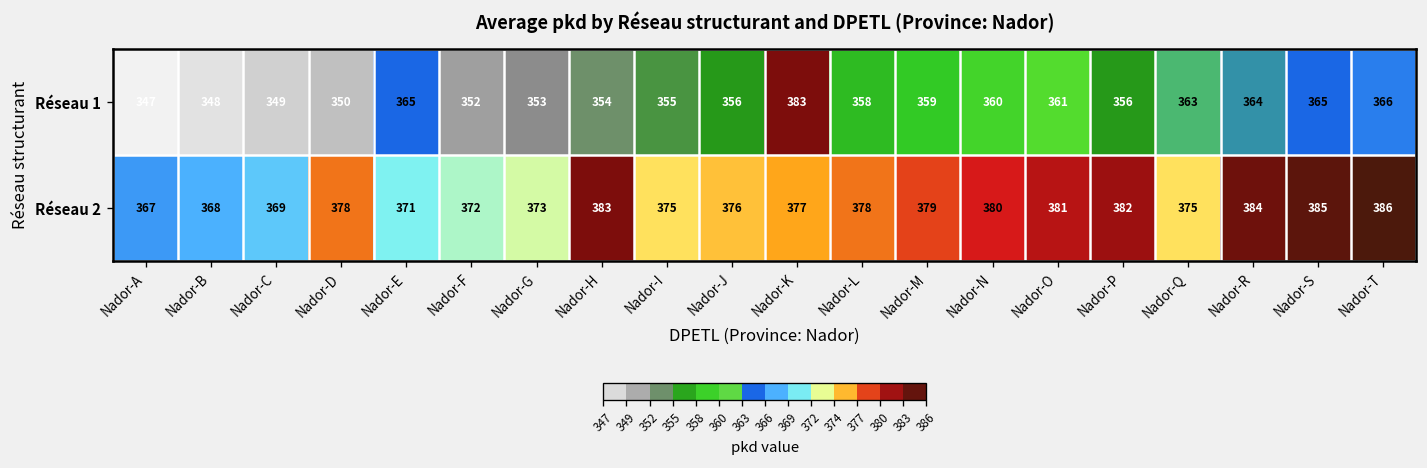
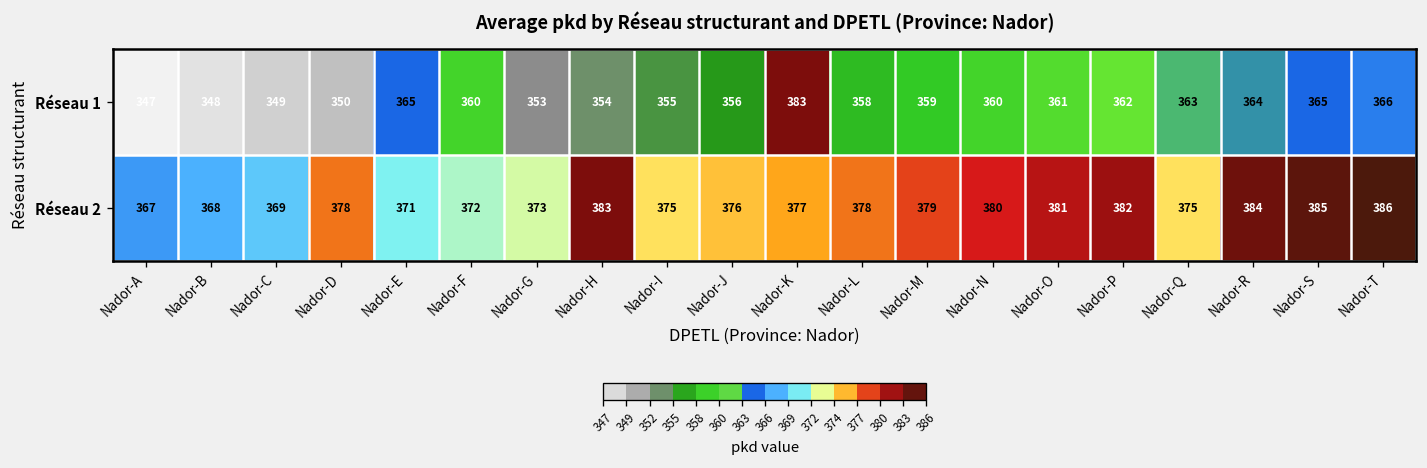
Réseau 1, Nador-F: 352 -> 360
Réseau 1, Nador-P: 356 -> 362
